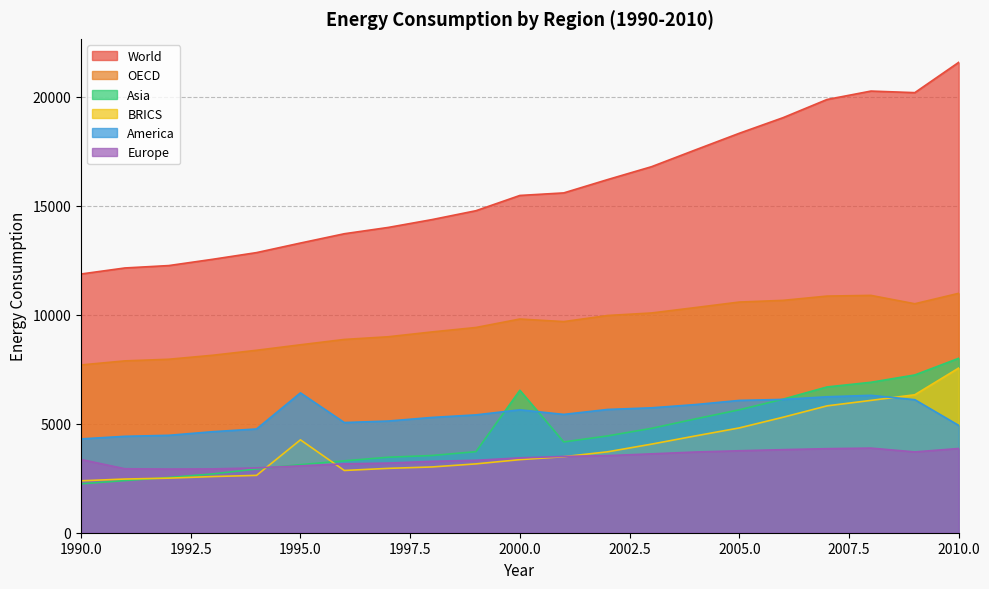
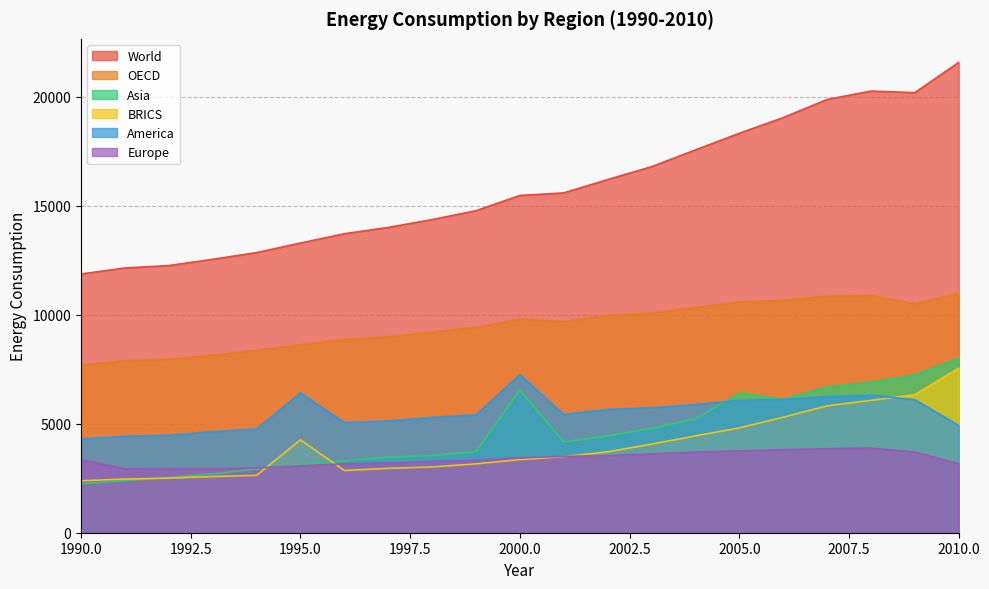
America, 2000.0: 5600 -> 7300
Asia, 2005.0: 5600 -> 6400
Europe, 2010.0: 3900 -> 3200
